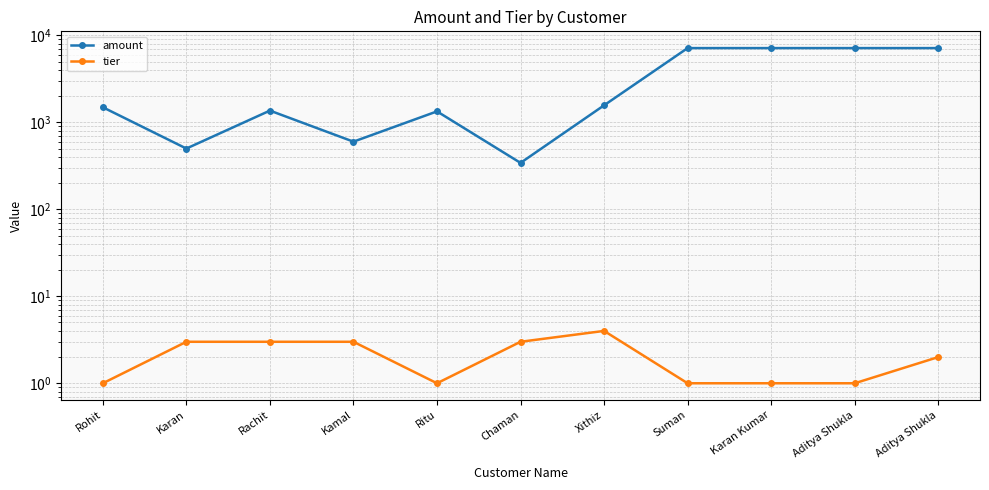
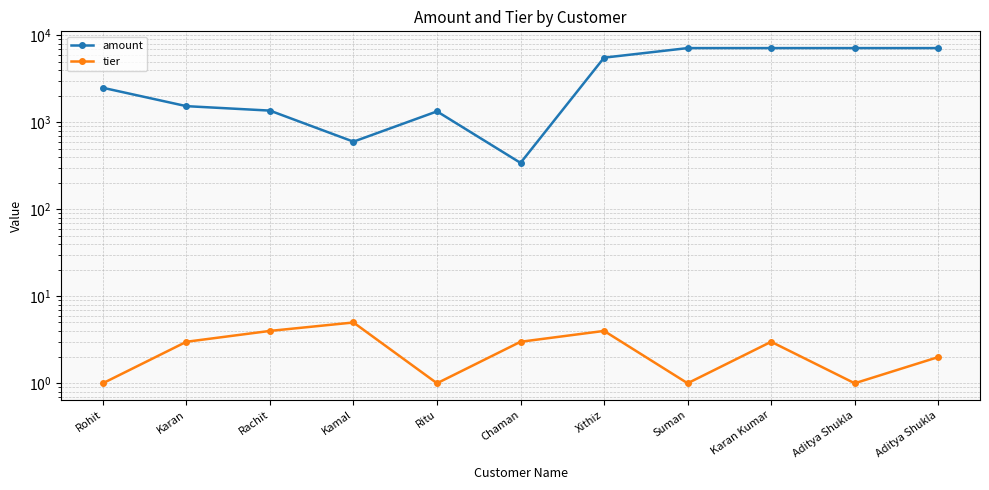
amount, Rohit: 1500 -> 2500
amount, Karan: 500 -> 1500
tier, Rachit: 3 -> 4
tier, Kamal: 3 -> 5
amount, Xithiz: 1600 -> 6000
tier, Karan Kumar: 1 -> 3
